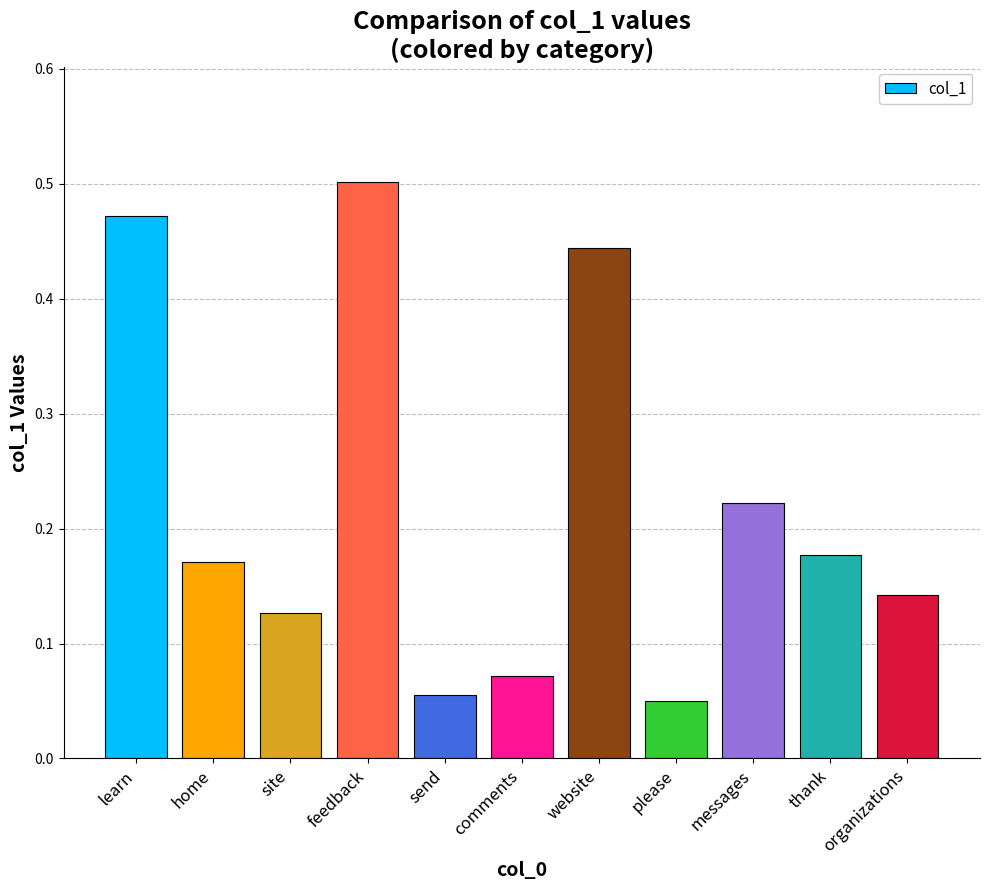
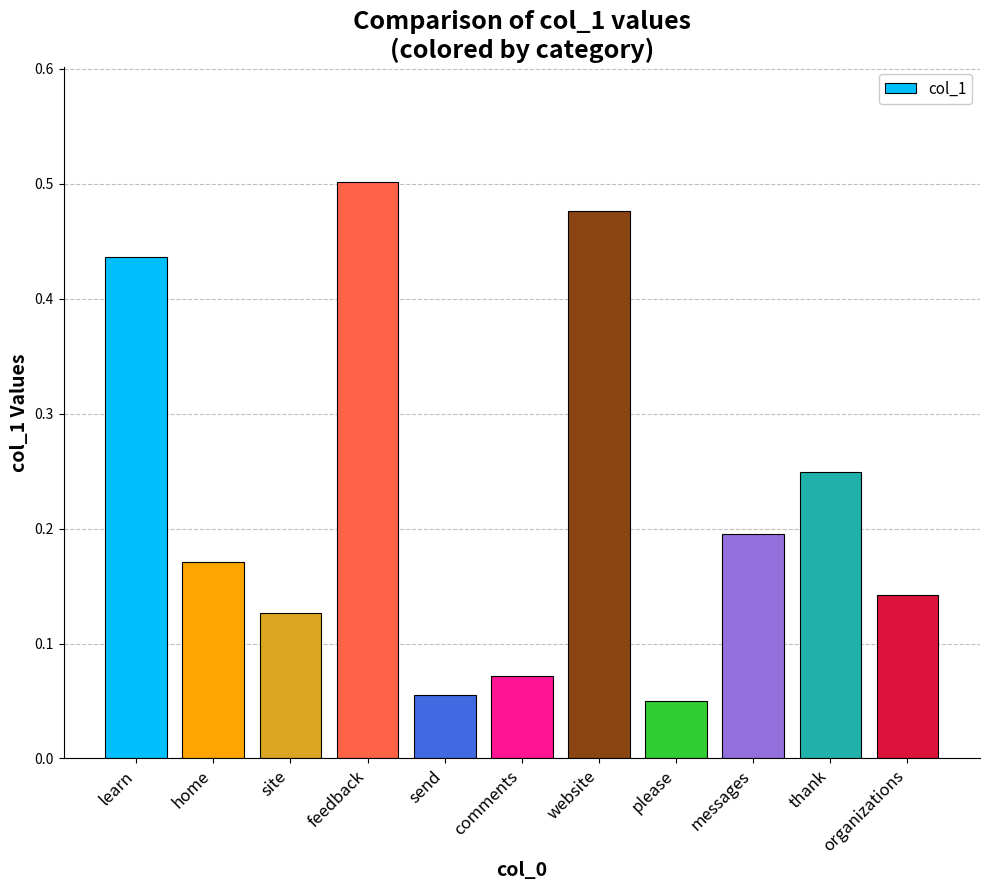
learn: 0.472 -> 0.436
website: 0.444 -> 0.476
messages: 0.223 -> 0.195
thank: 0.177 -> 0.249
